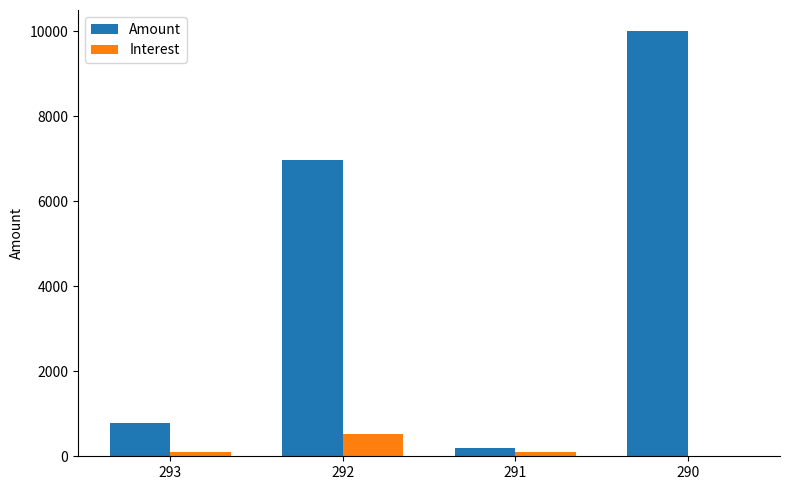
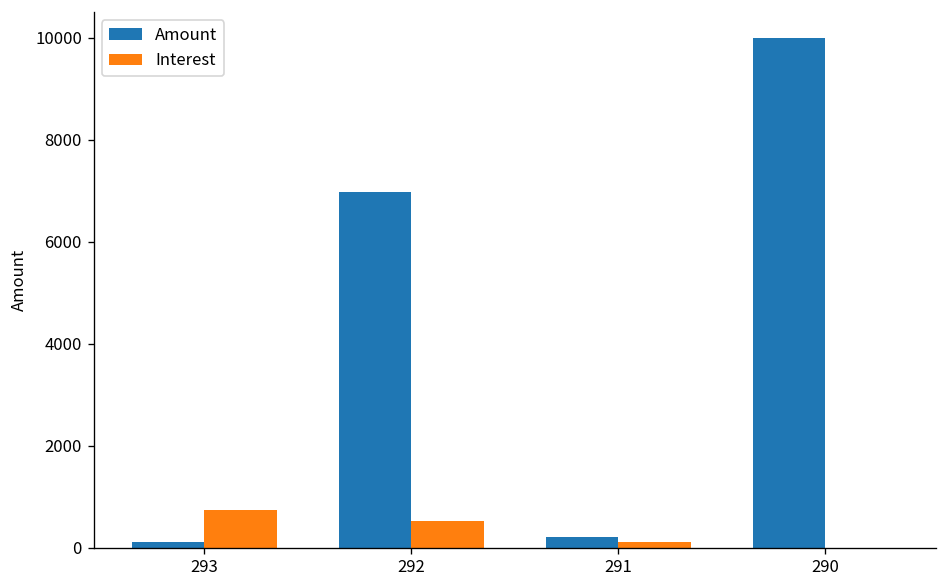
Amount, 293: 800 -> 100
Interest, 293: 100 -> 700
